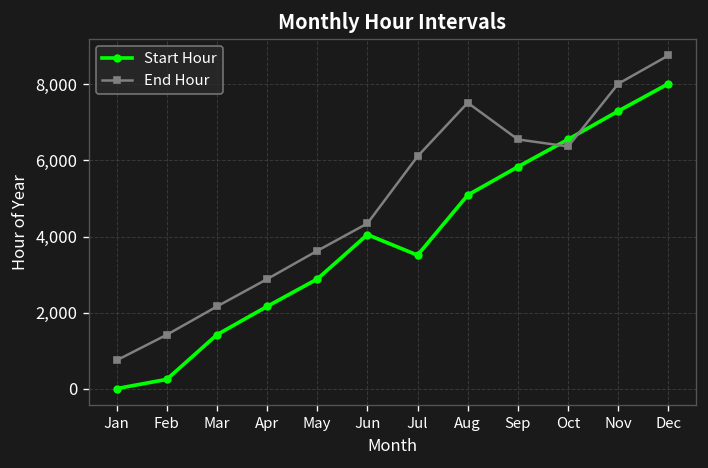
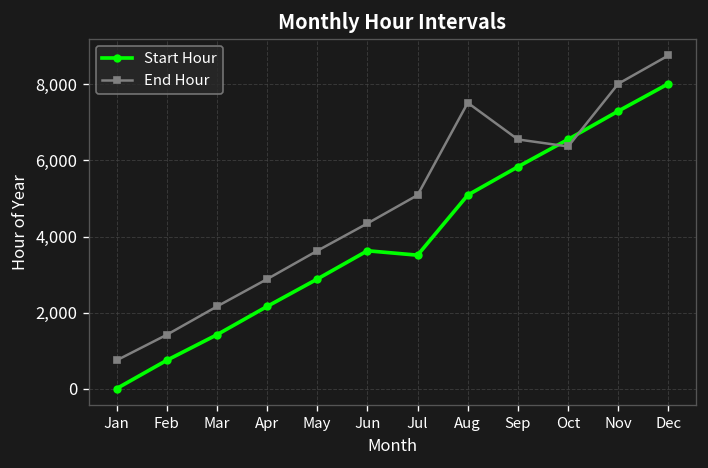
Start Hour, Feb: 200 -> 700
Start Hour, Jun: 4,000 -> 3,600
End Hour, Jul: 6,100 -> 5,100
